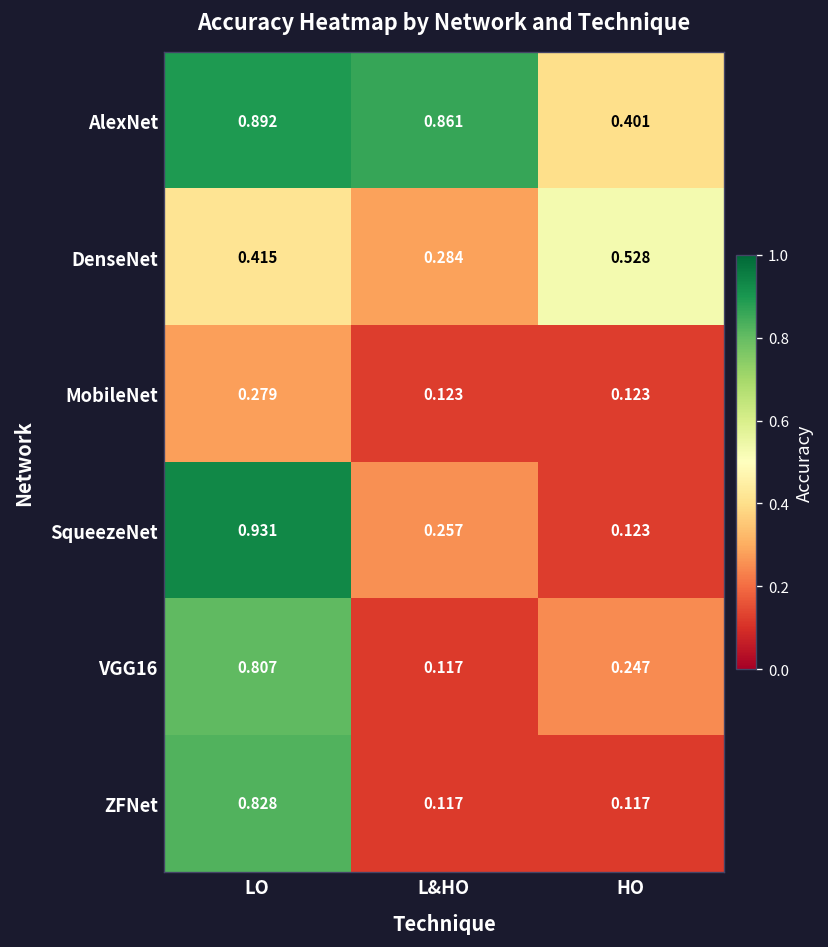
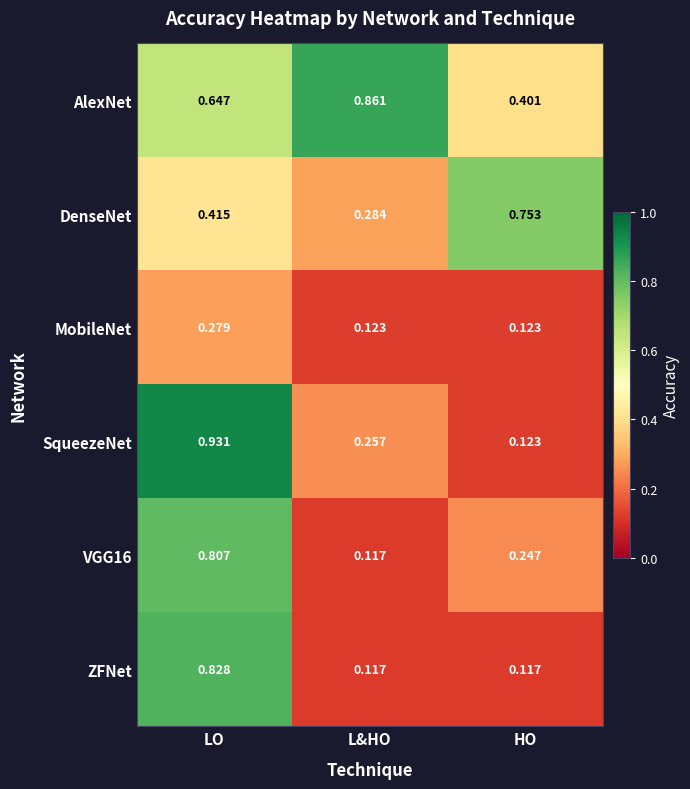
AlexNet, LO: 0.892 -> 0.647
DenseNet, HO: 0.528 -> 0.753
